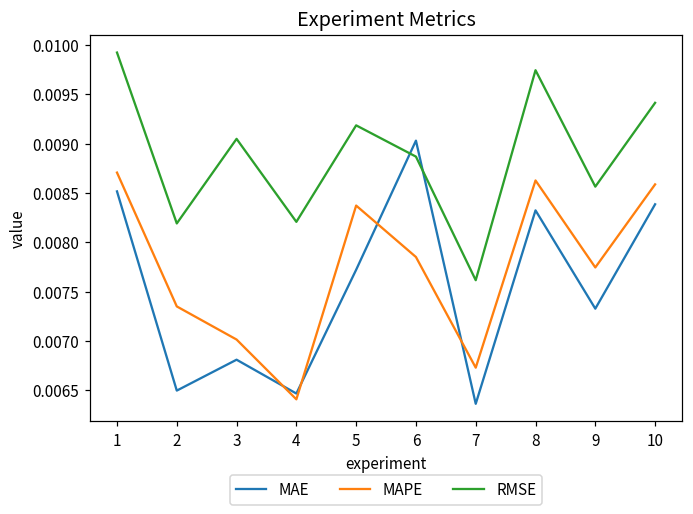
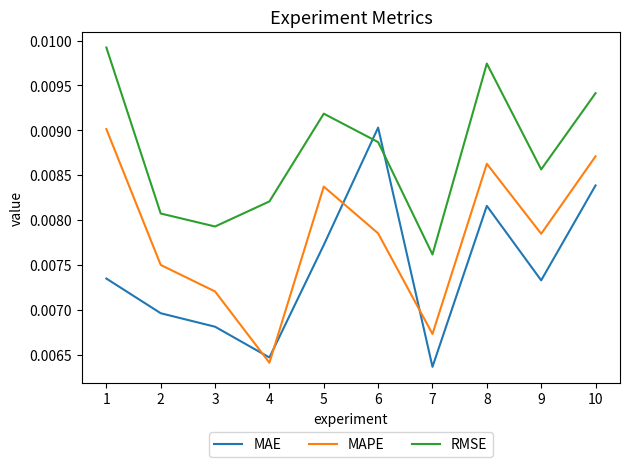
MAE, 1: 0.0085 -> 0.0073
MAPE, 1: 0.0087 -> 0.0090
MAE, 2: 0.0065 -> 0.0070
MAPE, 2: 0.0074 -> 0.0075
RMSE, 2: 0.0082 -> 0.0081
MAPE, 3: 0.0070 -> 0.0072
RMSE, 3: 0.0090 -> 0.0079
MAE, 8: 0.0083 -> 0.0082
MAPE, 9: 0.0077 -> 0.0078
MAPE, 10: 0.0086 -> 0.0087
